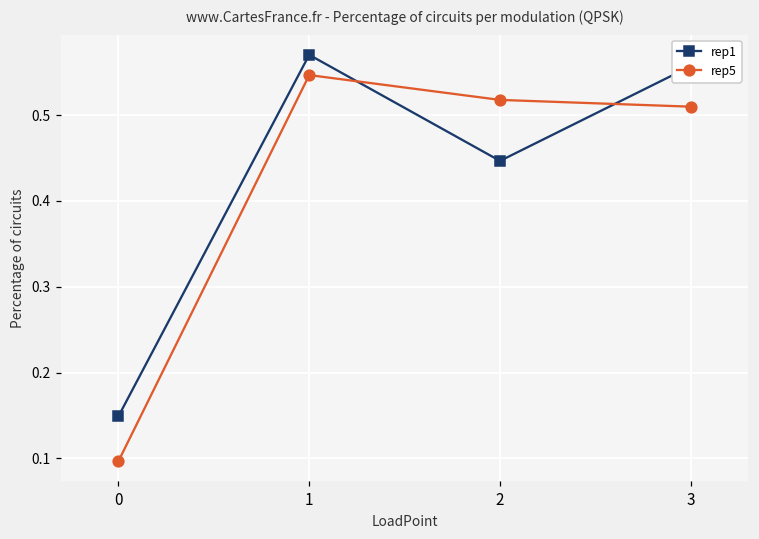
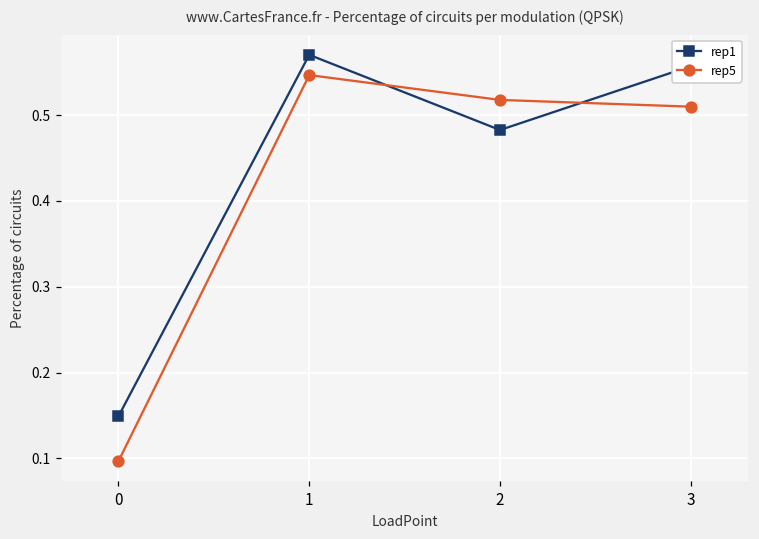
rep1, 2: 0.45 -> 0.48
